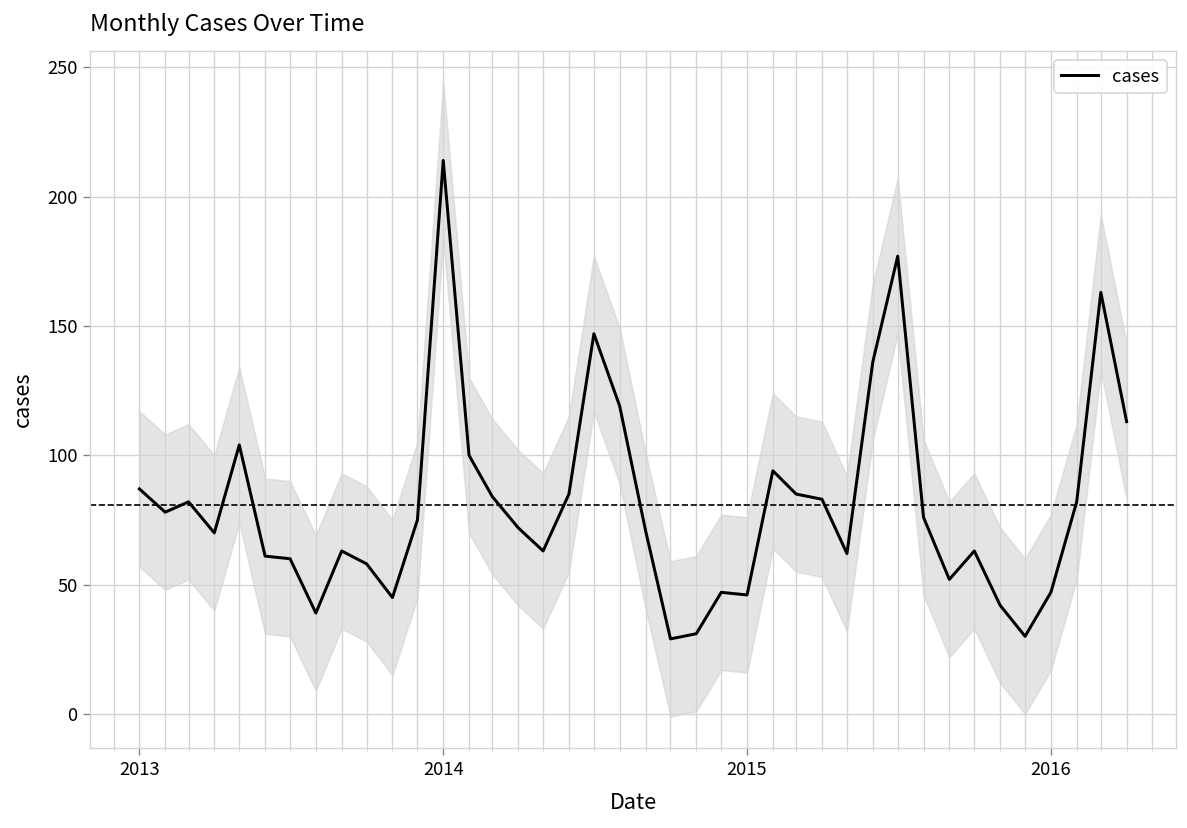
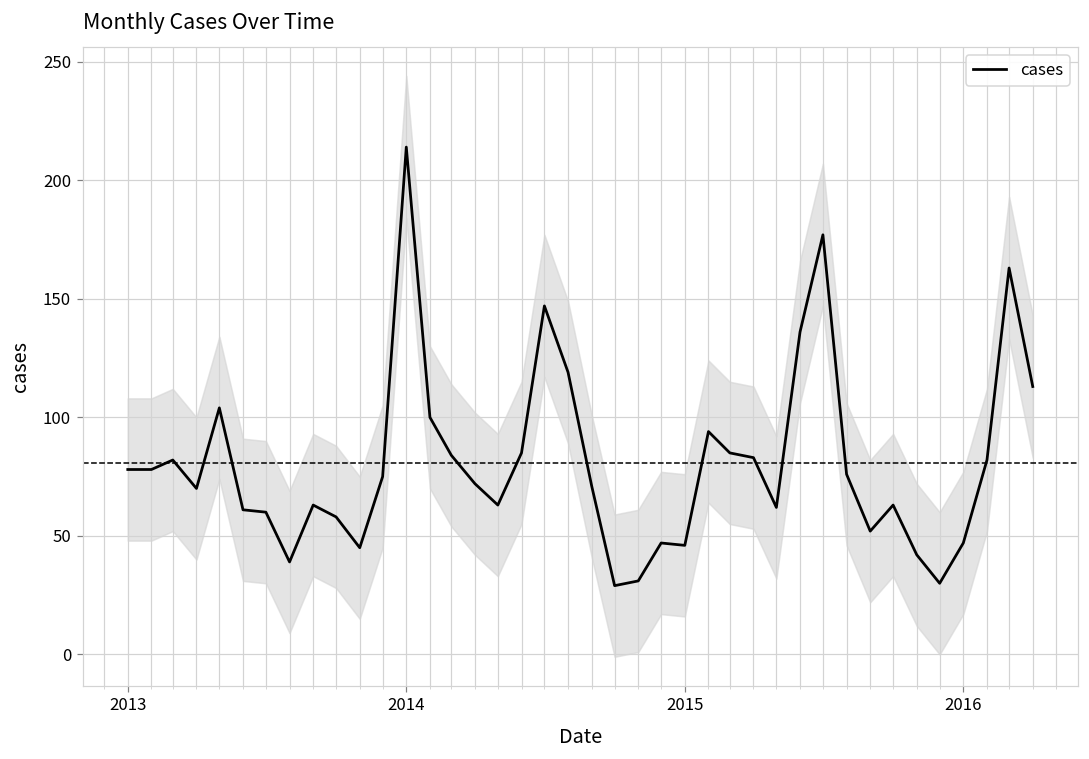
cases, 2013: 87 -> 78
